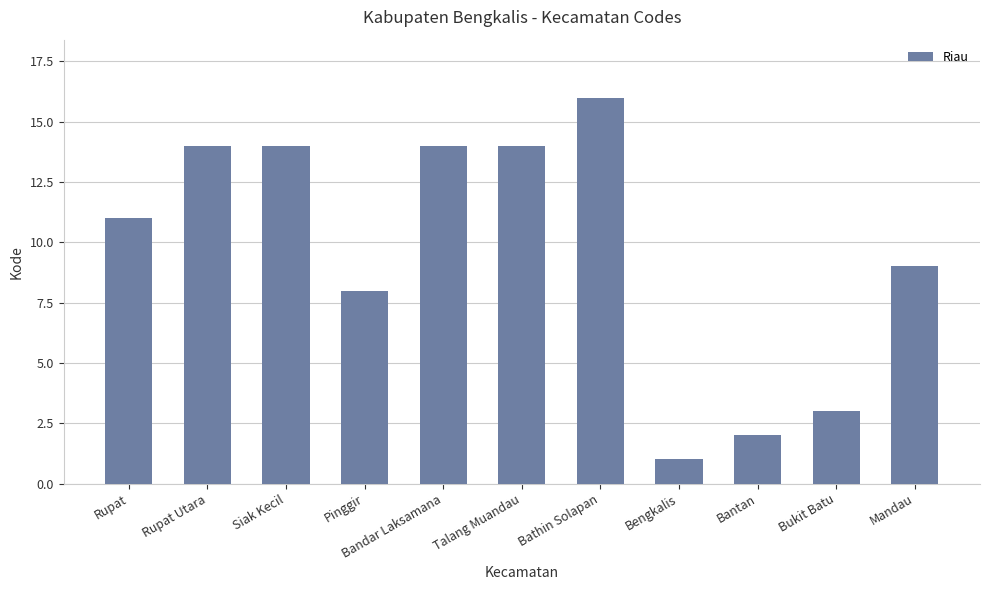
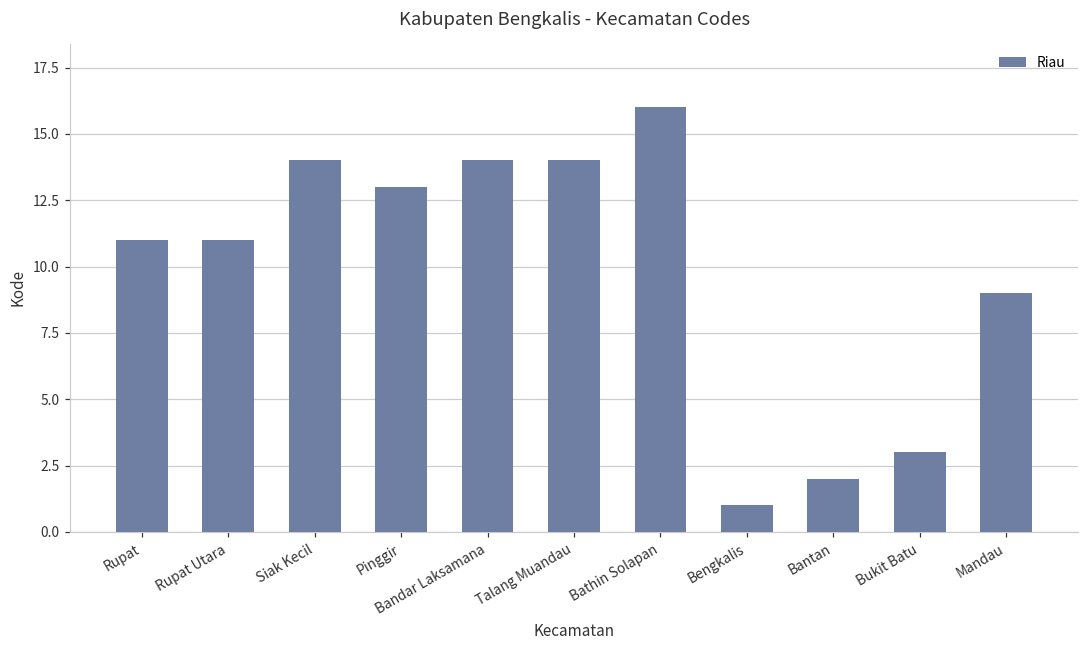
Rupat Utara: 14 -> 11
Pinggir: 8 -> 13
